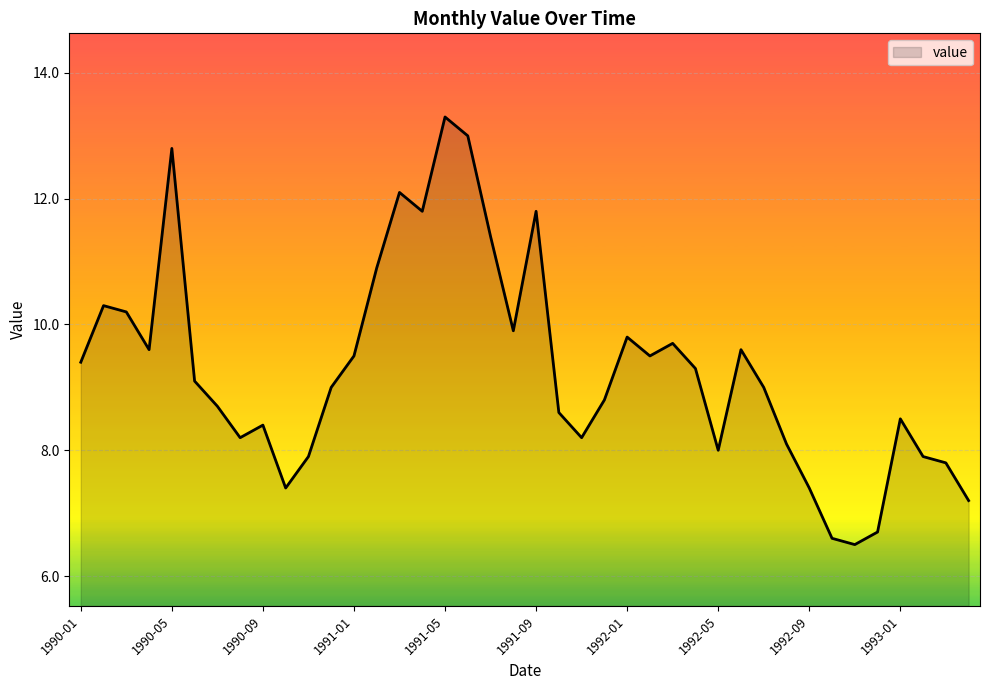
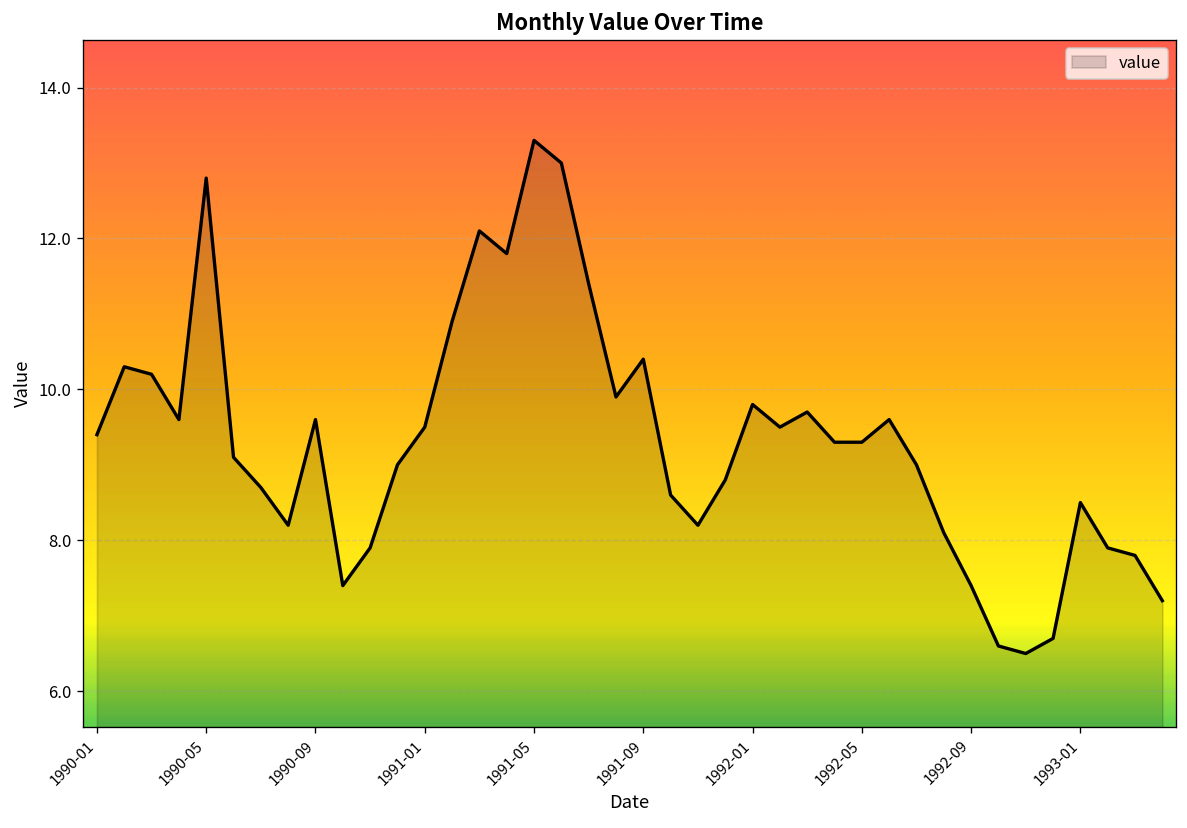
1990-09: 8.4 -> 9.6
1991-09: 11.8 -> 10.4
1992-05: 8.0 -> 9.3
